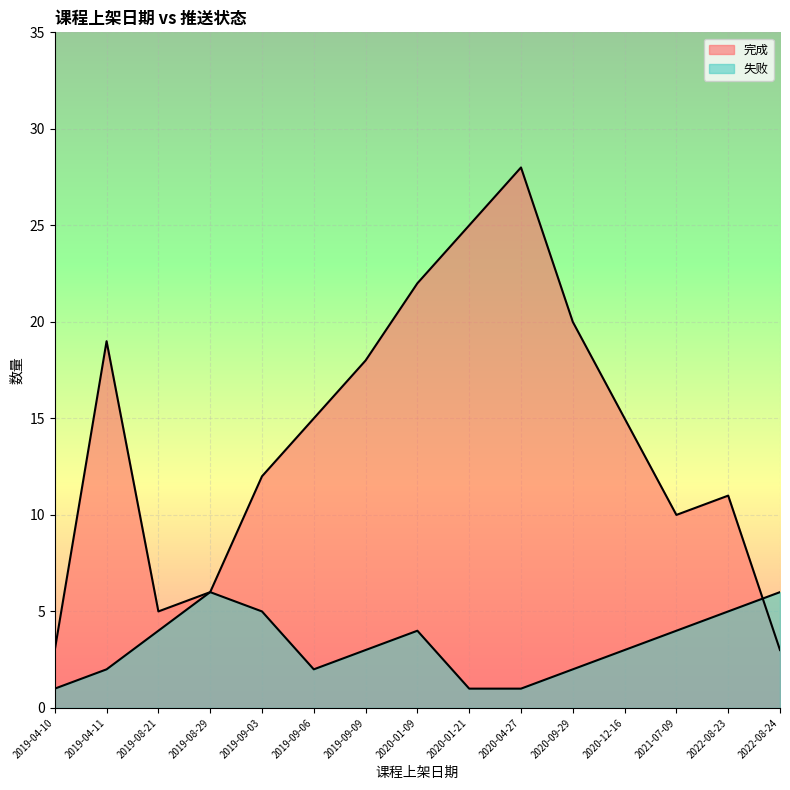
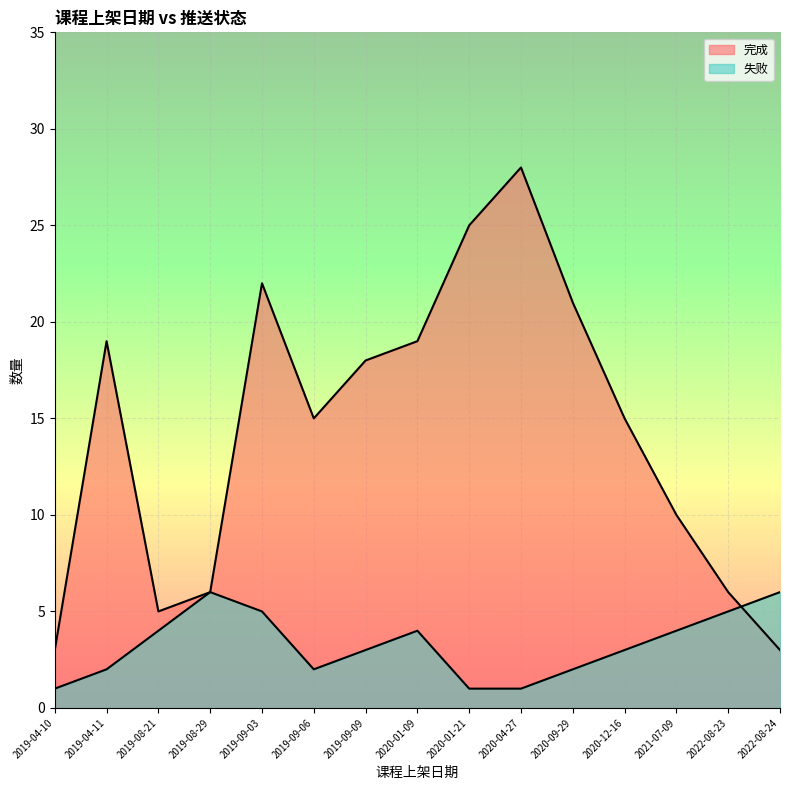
完成, 2019-09-03: 12 -> 22
完成, 2020-01-09: 22 -> 19
完成, 2020-09-29: 20 -> 21
完成, 2022-08-23: 11 -> 6
